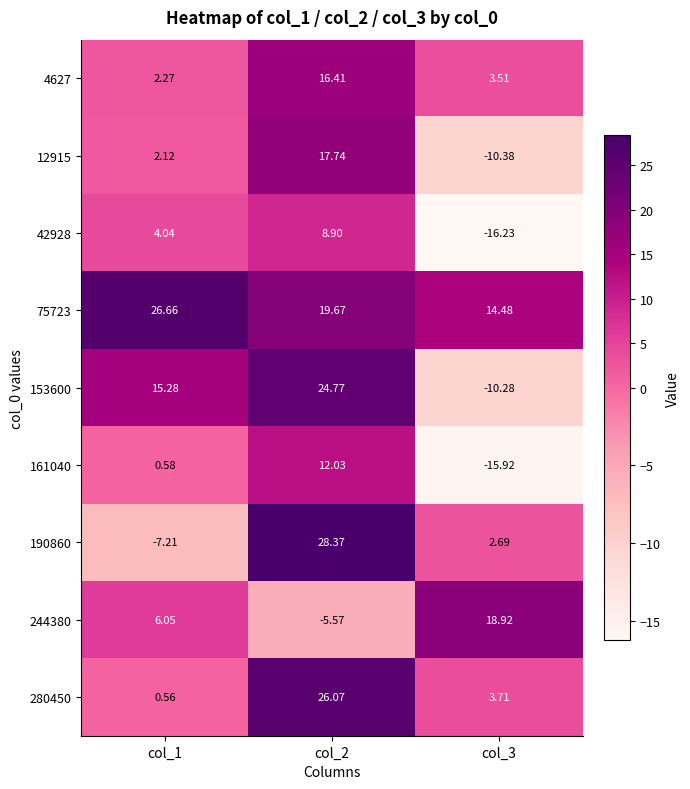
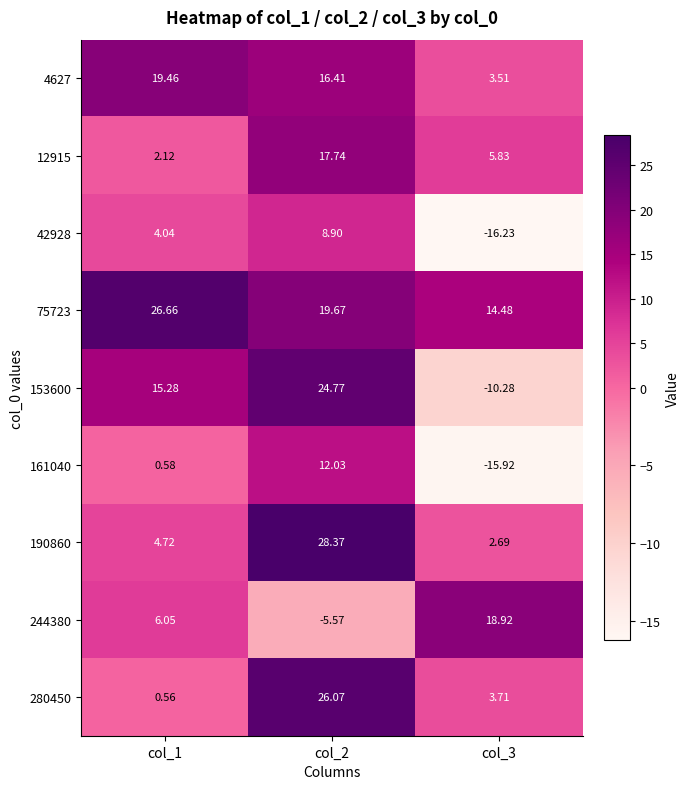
4627, col_1: 2.27 -> 19.46
12915, col_3: -10.38 -> 5.83
190860, col_1: -7.21 -> 4.72
